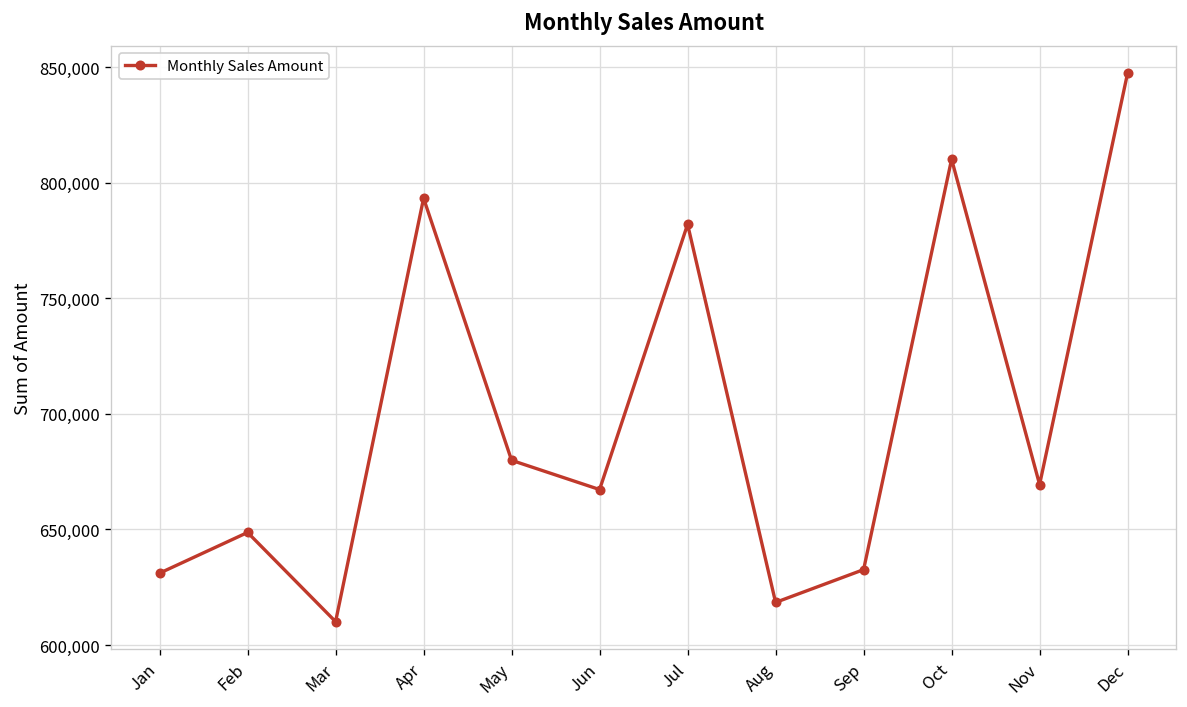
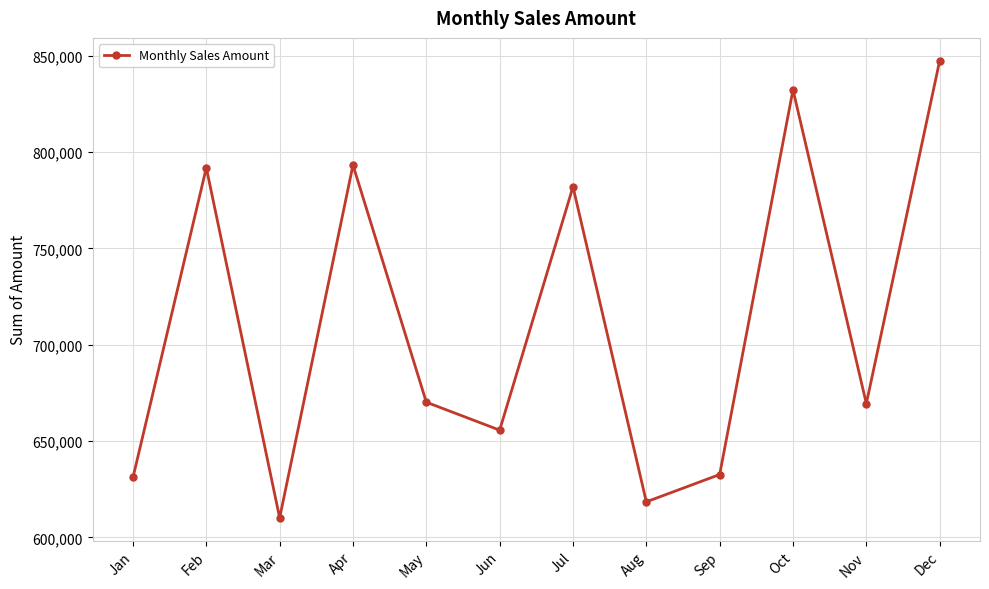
Feb: 649,000 -> 792,000
May: 680,000 -> 670,000
Jun: 667,000 -> 656,000
Oct: 810,000 -> 832,000
